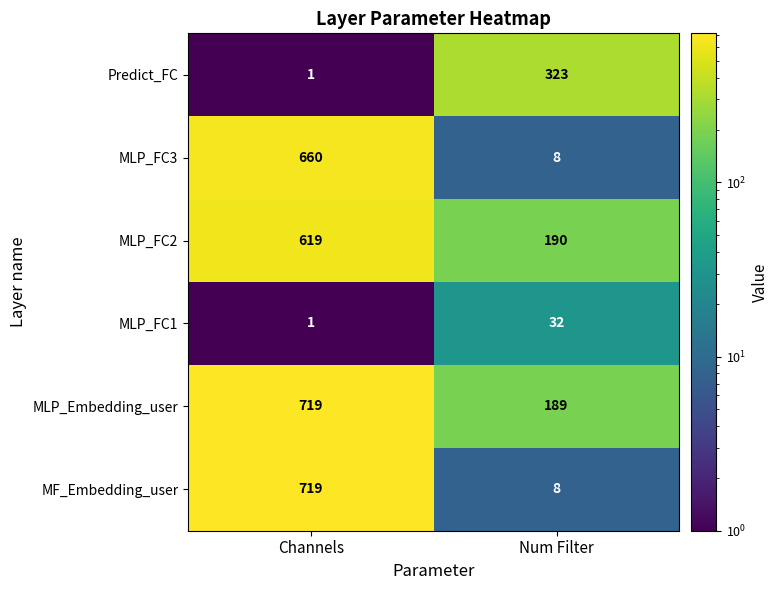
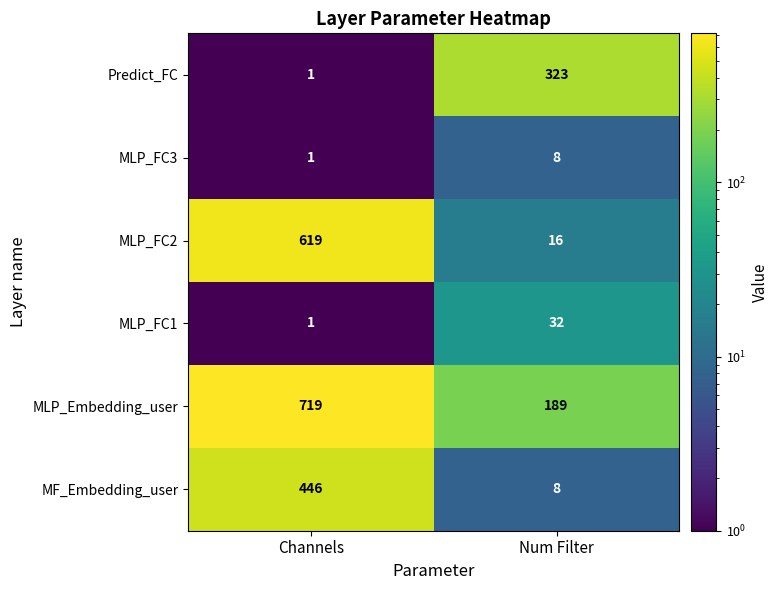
MLP_FC3, Channels: 660 -> 1
MLP_FC2, Num Filter: 190 -> 16
MF_Embedding_user, Channels: 719 -> 446
